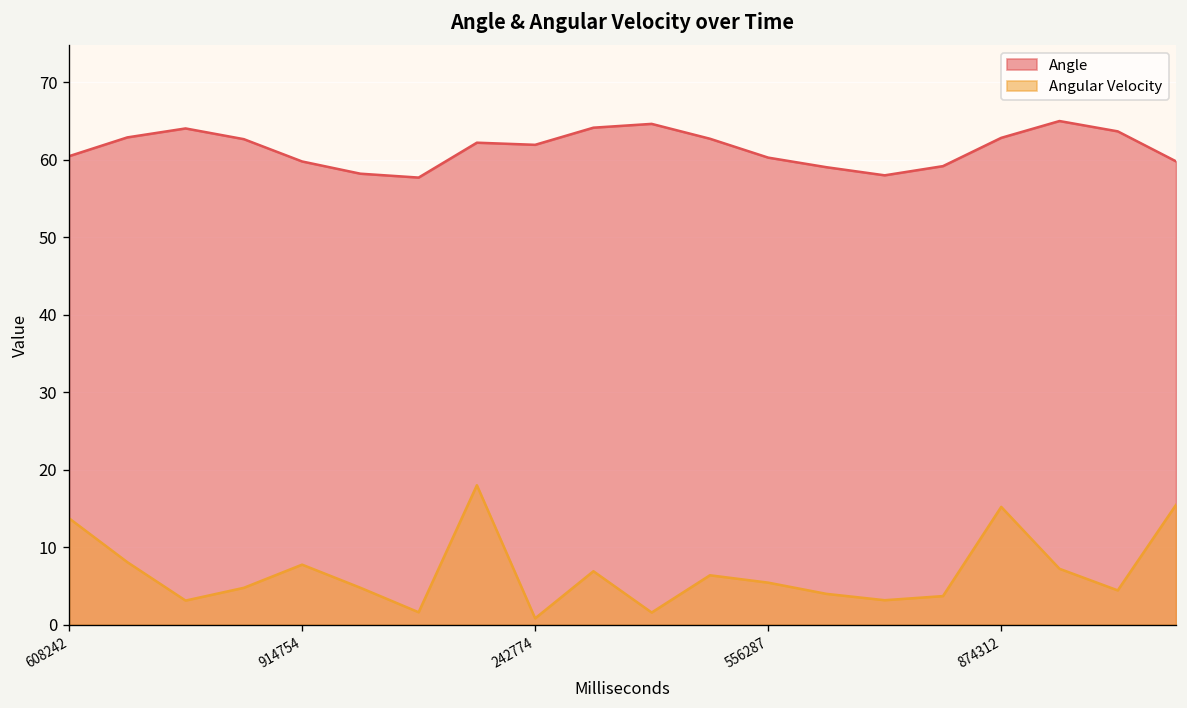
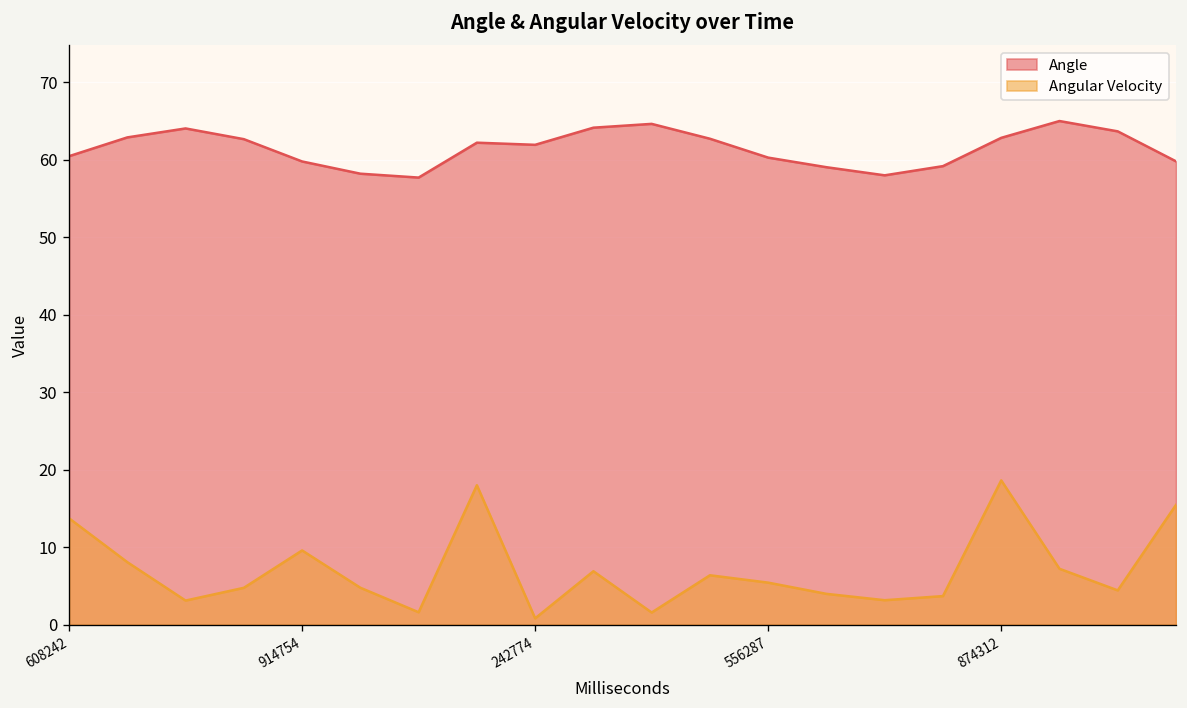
Angular Velocity, 914754: 8 -> 10
Angular Velocity, 874312: 15 -> 19
